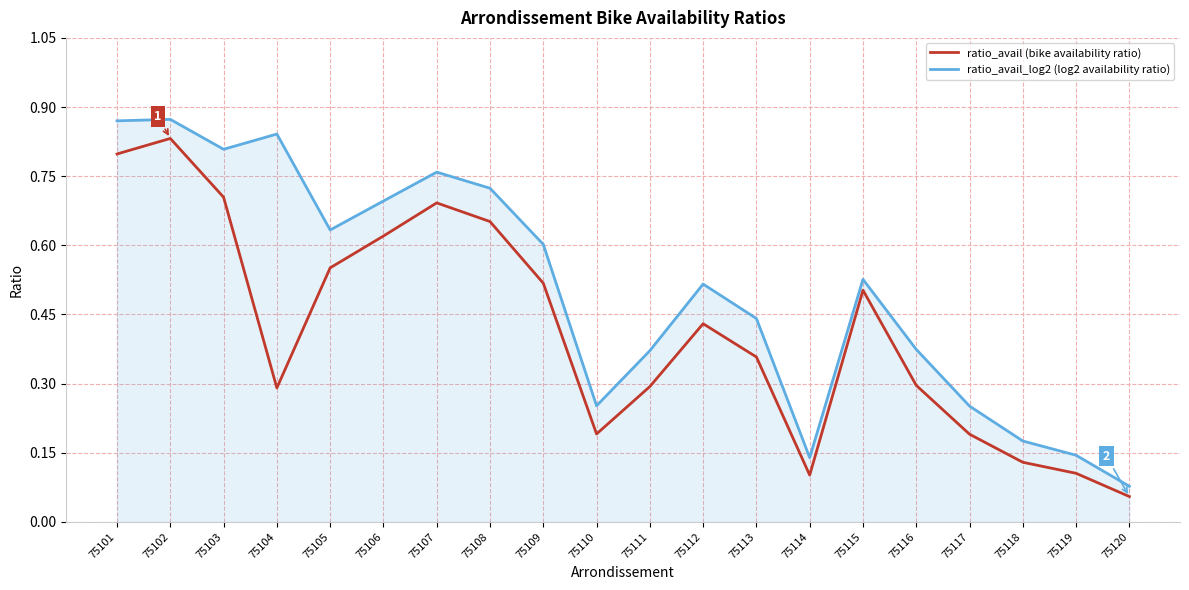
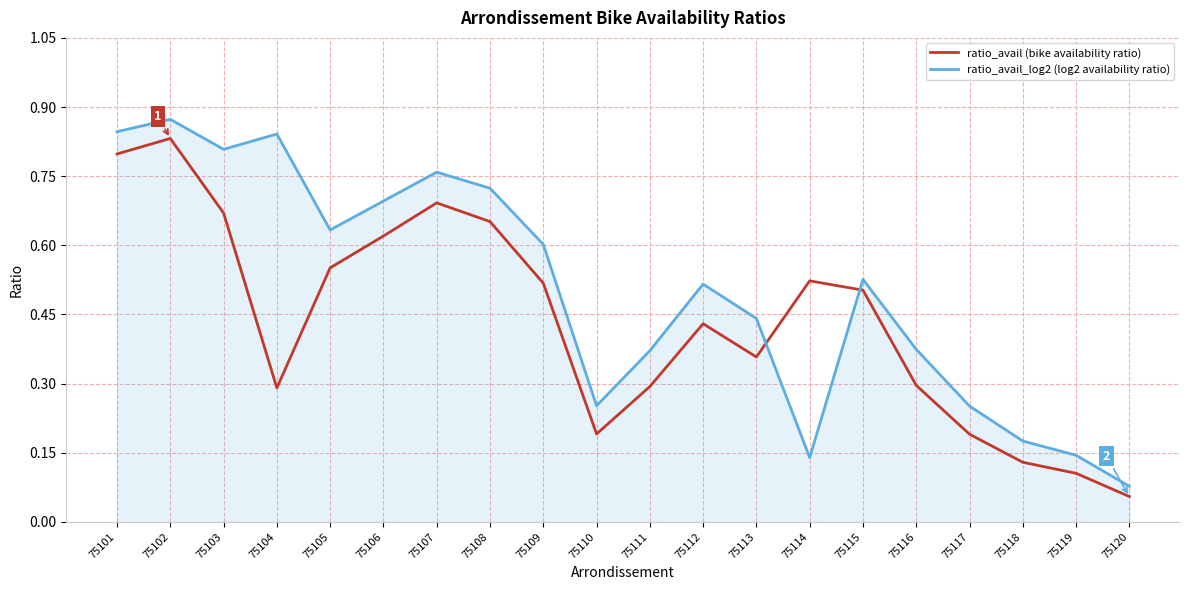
ratio_avail_log2 (log2 availability ratio), 75101: 0.87 -> 0.85
ratio_avail (bike availability ratio), 75103: 0.70 -> 0.67
ratio_avail (bike availability ratio), 75114: 0.10 -> 0.52
